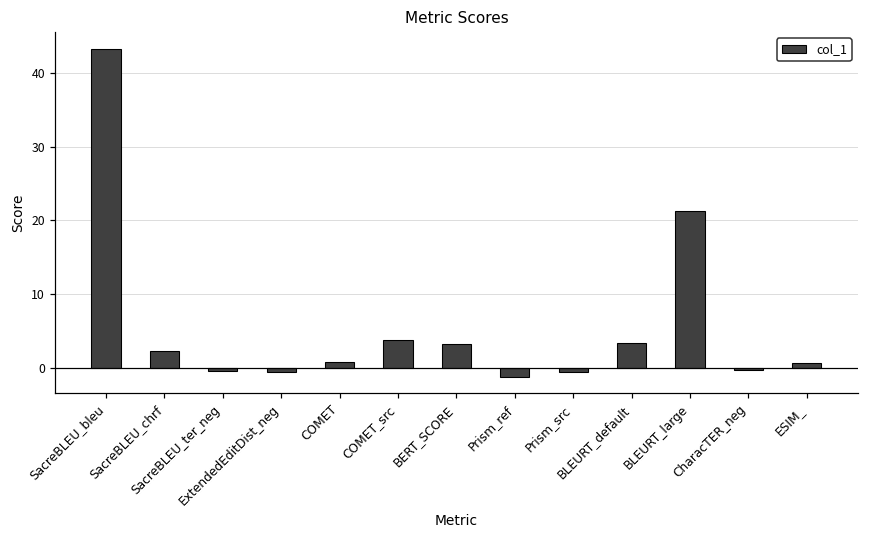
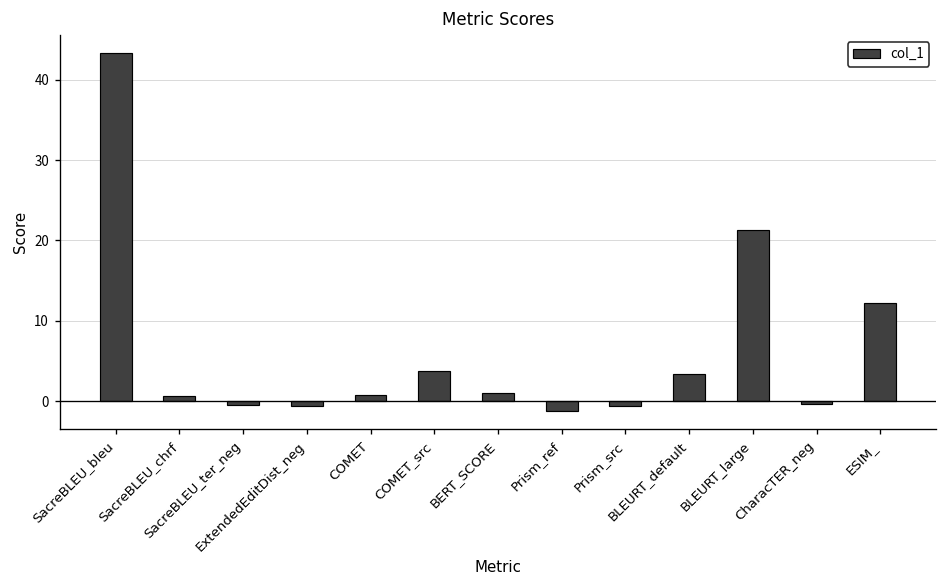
SacreBLEU_chrf: 2 -> 1
BERT_SCORE: 3 -> 1
ESIM_: 1 -> 12
